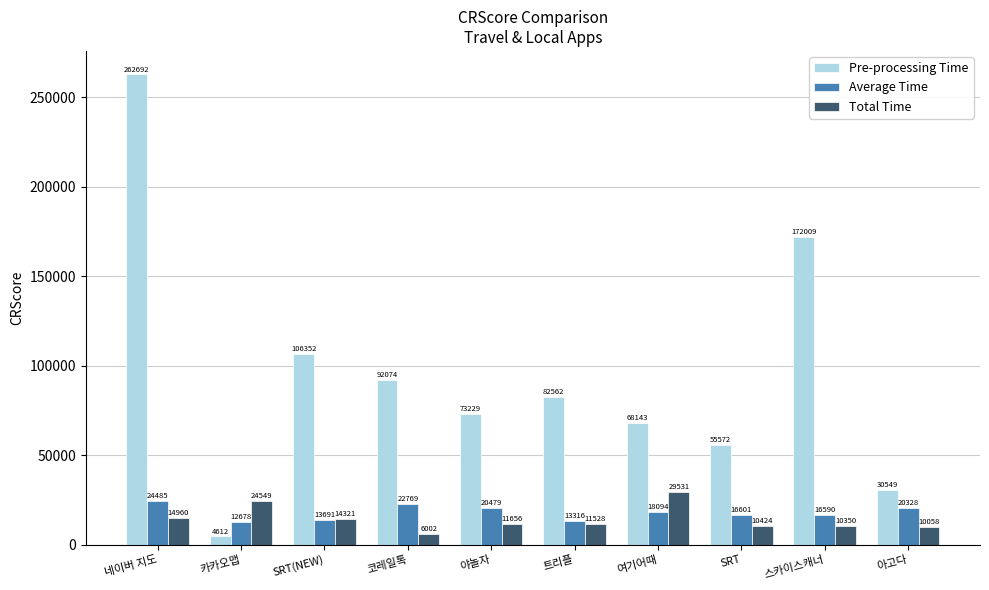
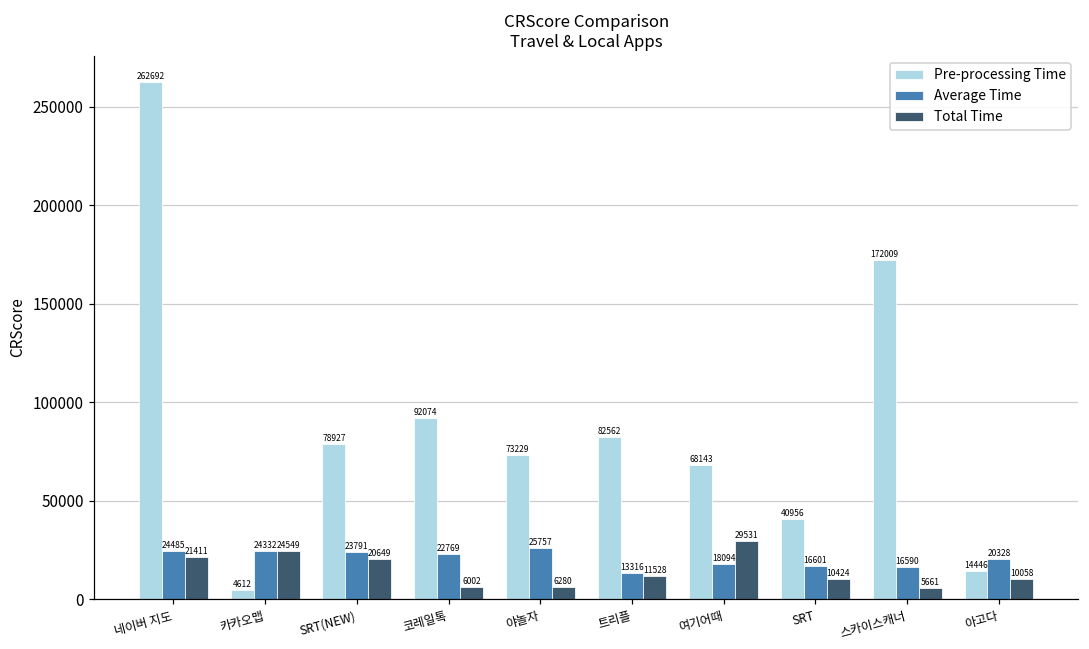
Total Time, 네이버 지도: 14960 -> 21411
Average Time, 카카오맵: 12678 -> 24332
Pre-processing Time, SRT(NEW): 106352 -> 78927
Average Time, SRT(NEW): 13691 -> 23791
Total Time, SRT(NEW): 14321 -> 20649
Average Time, 야놀자: 20479 -> 25757
Total Time, 야놀자: 11656 -> 6280
Pre-processing Time, SRT: 55572 -> 40956
Total Time, 스카이스캐너: 10350 -> 5661
Pre-processing Time, 아고다: 30549 -> 14446
